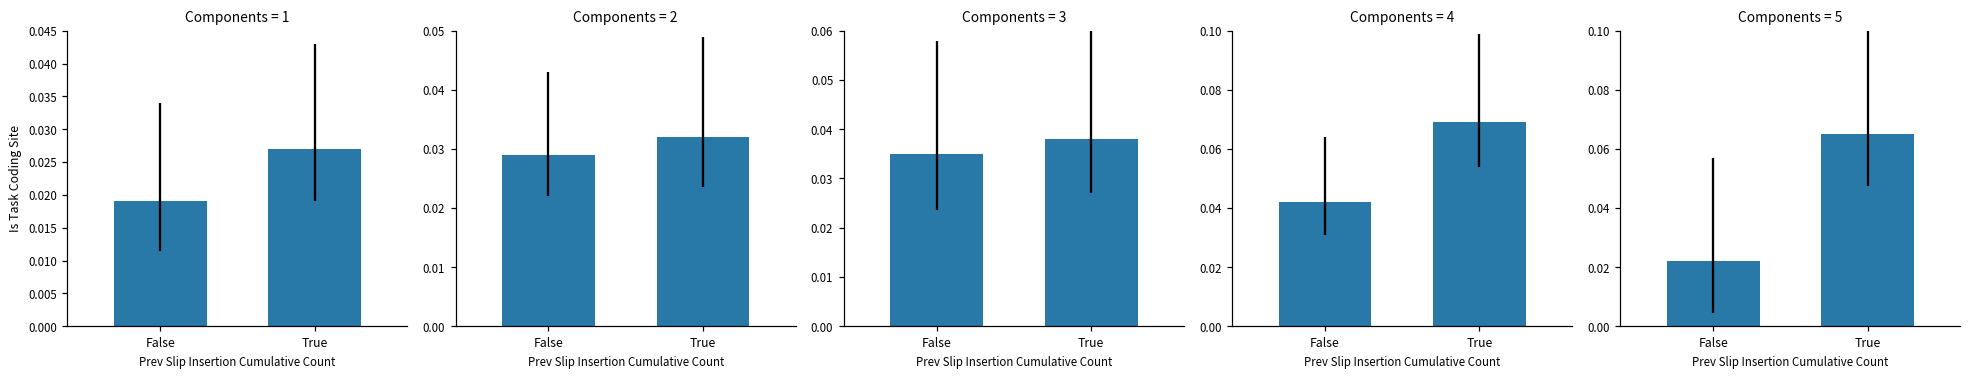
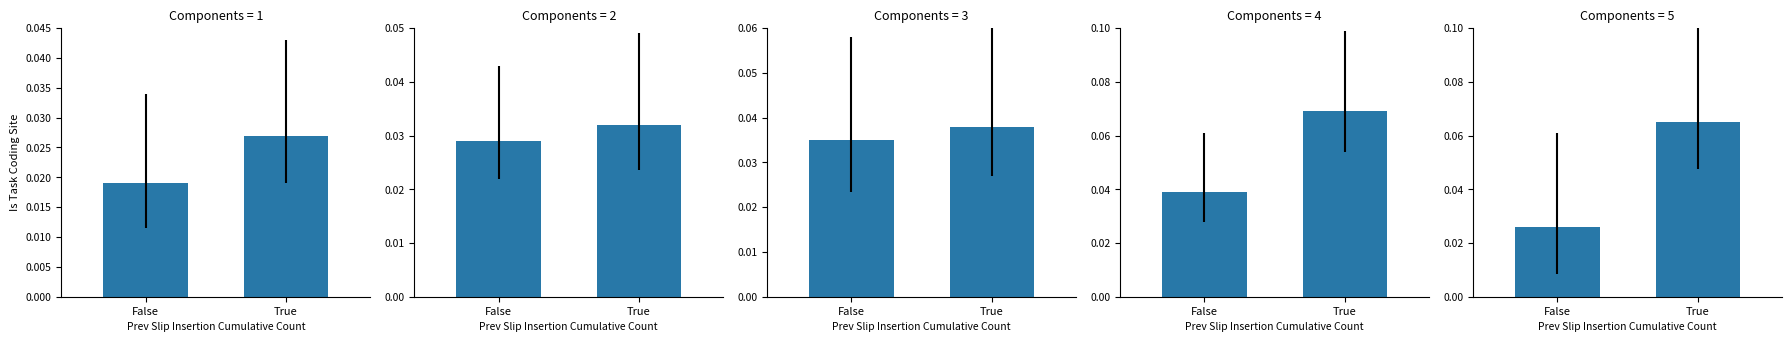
Components = 4, False: 0.042 -> 0.039
Components = 5, False: 0.022 -> 0.026
